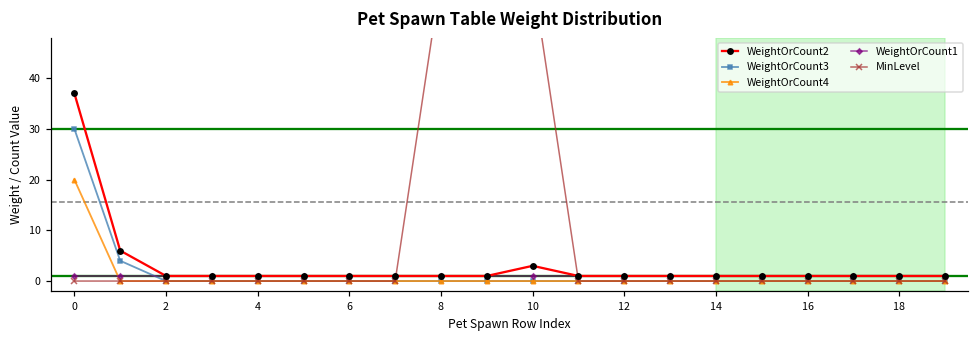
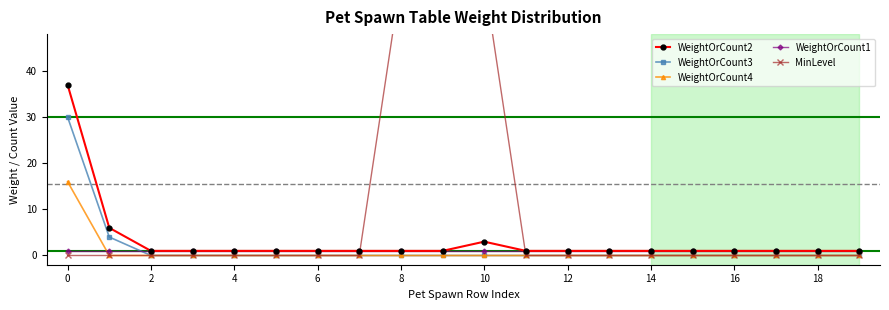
WeightOrCount4, 0: 20 -> 16
